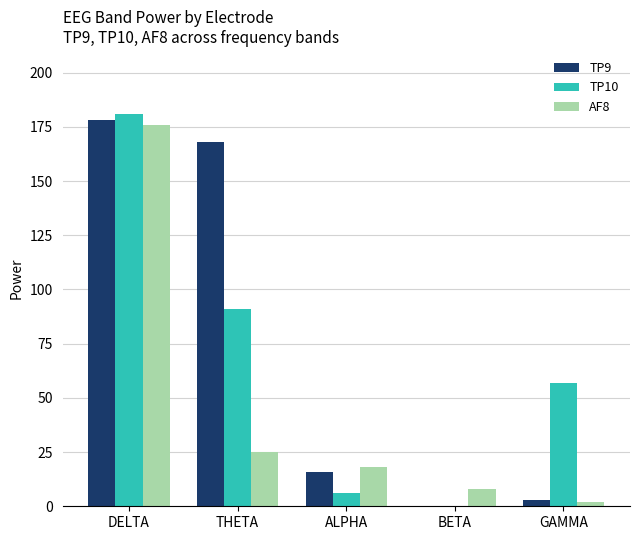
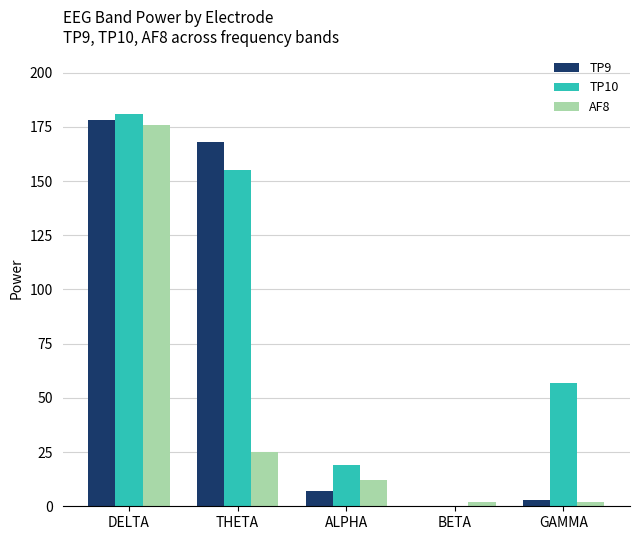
TP10, THETA: 91 -> 155
TP9, ALPHA: 16 -> 7
TP10, ALPHA: 6 -> 19
AF8, ALPHA: 18 -> 12
AF8, BETA: 8 -> 2
